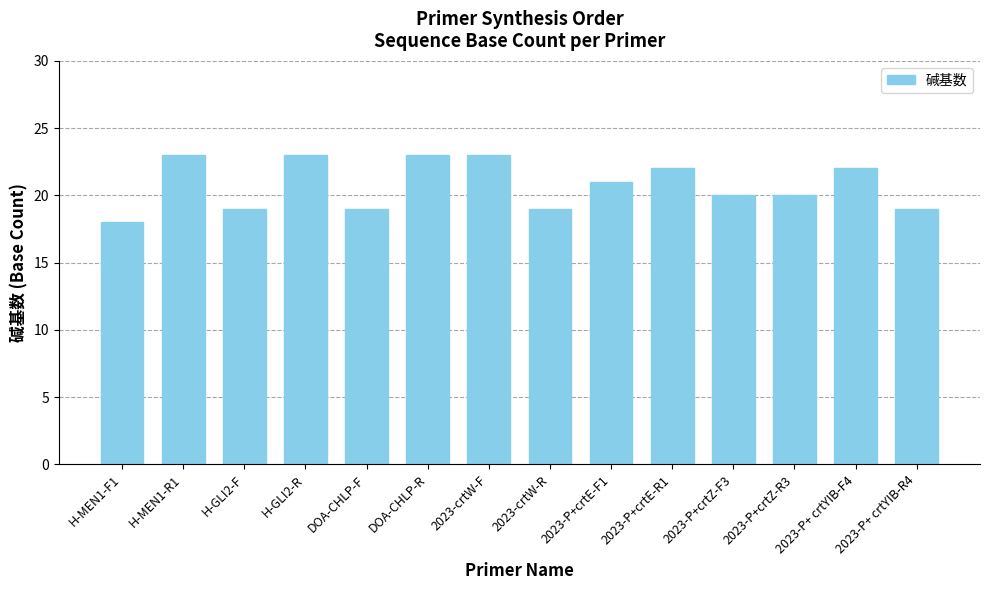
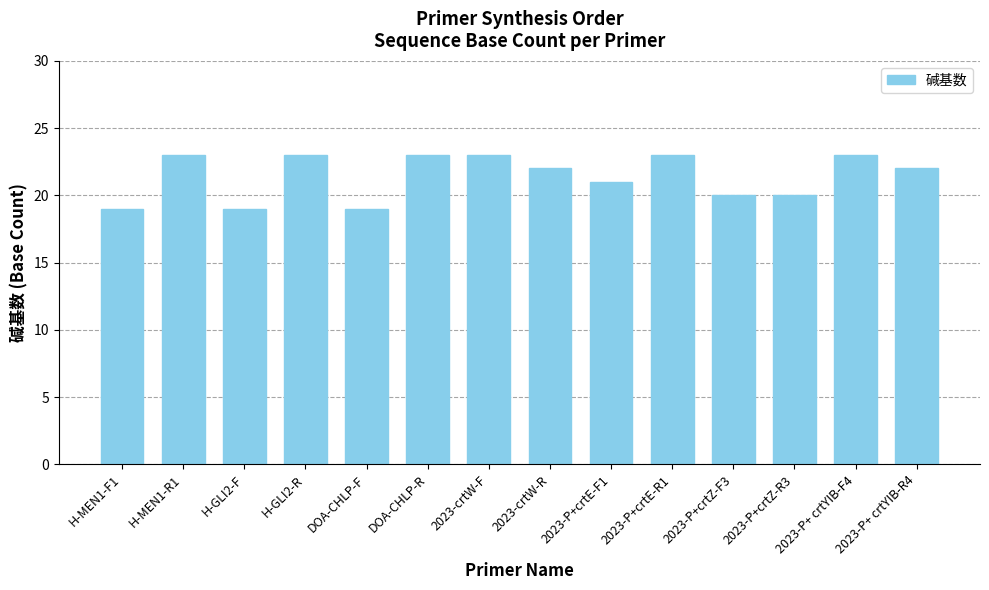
H-MEN1-F1: 18 -> 19
2023-crtW-R: 19 -> 22
2023-P+crtE-R1: 22 -> 23
2023-P+ crtYIB-F4: 22 -> 23
2023-P+ crtYIB-R4: 19 -> 22
